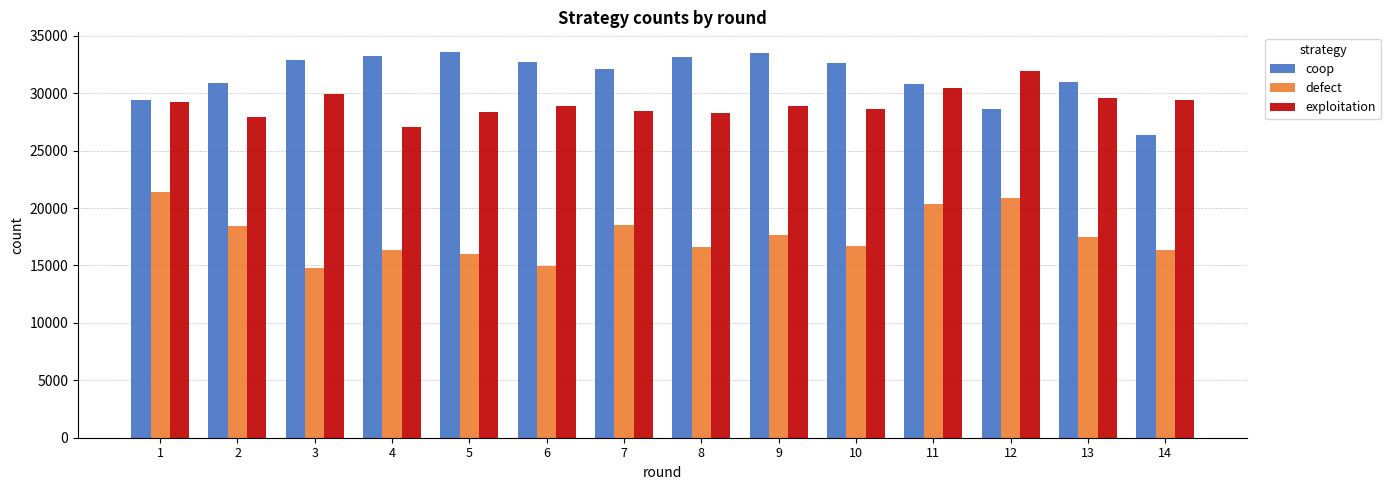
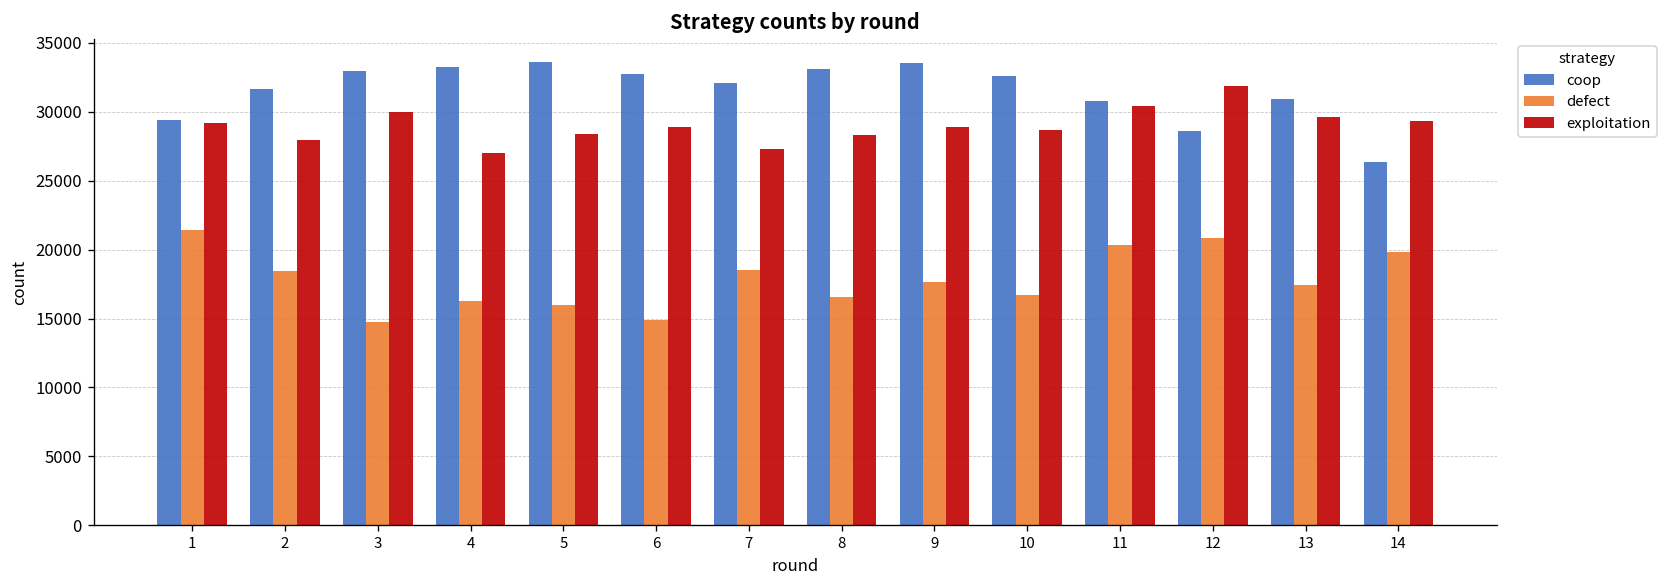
coop, 2: 30800 -> 31700
exploitation, 7: 28400 -> 27300
defect, 14: 16300 -> 19800
